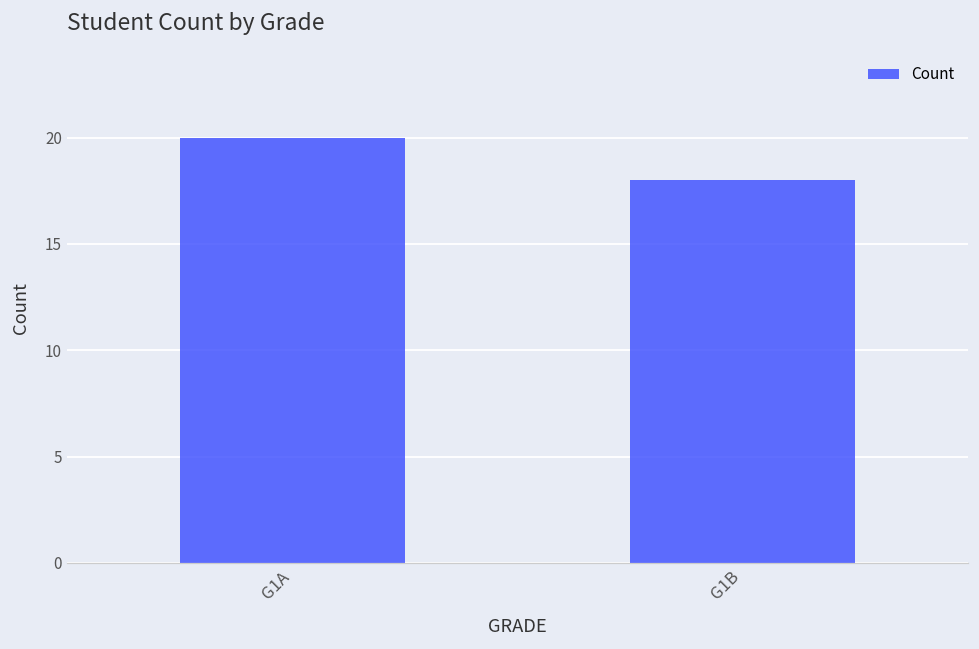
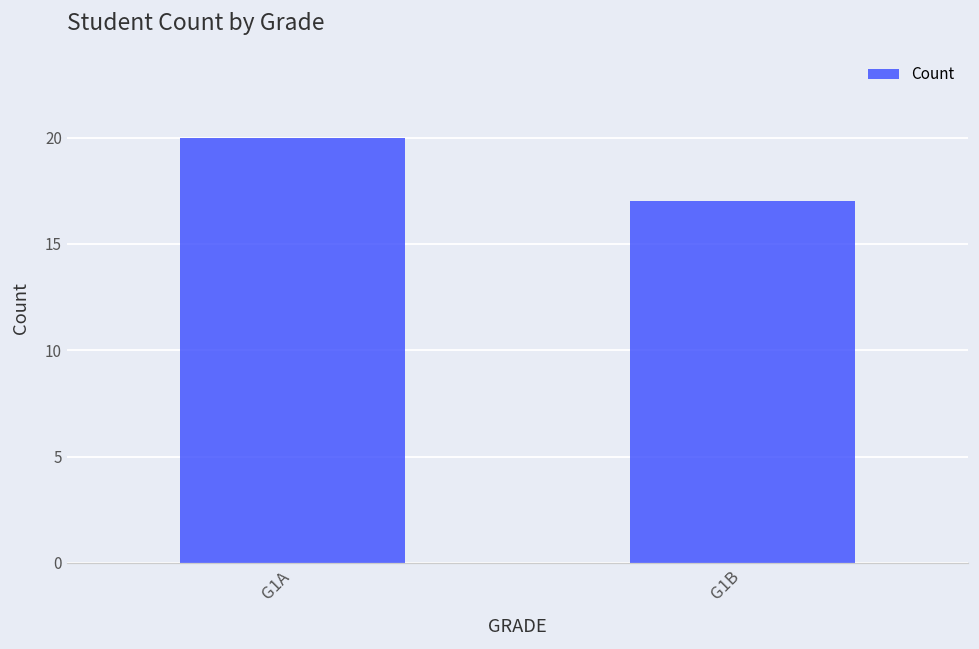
G1B: 18 -> 17
